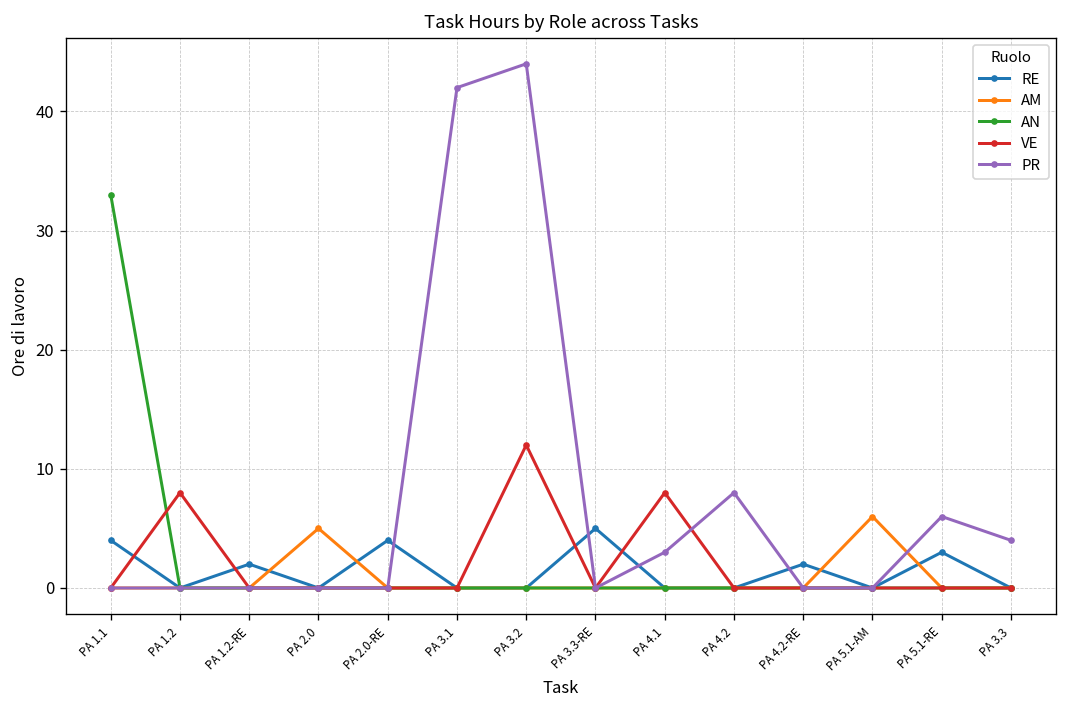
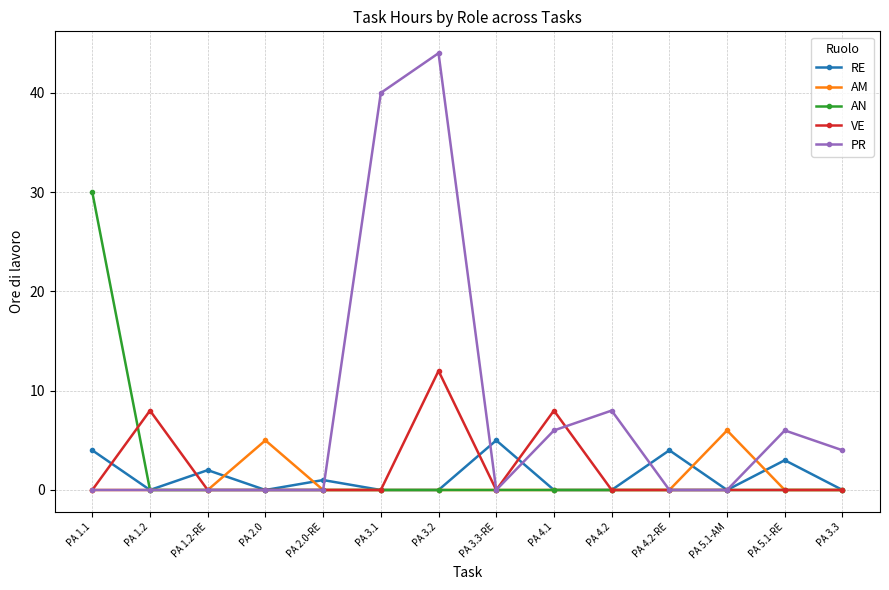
AN, PA 1.1: 33 -> 30
RE, PA 2.0-RE: 4 -> 1
PR, PA 3.1: 42 -> 40
PR, PA 4.1: 3 -> 6
RE, PA 4.2-RE: 2 -> 4
